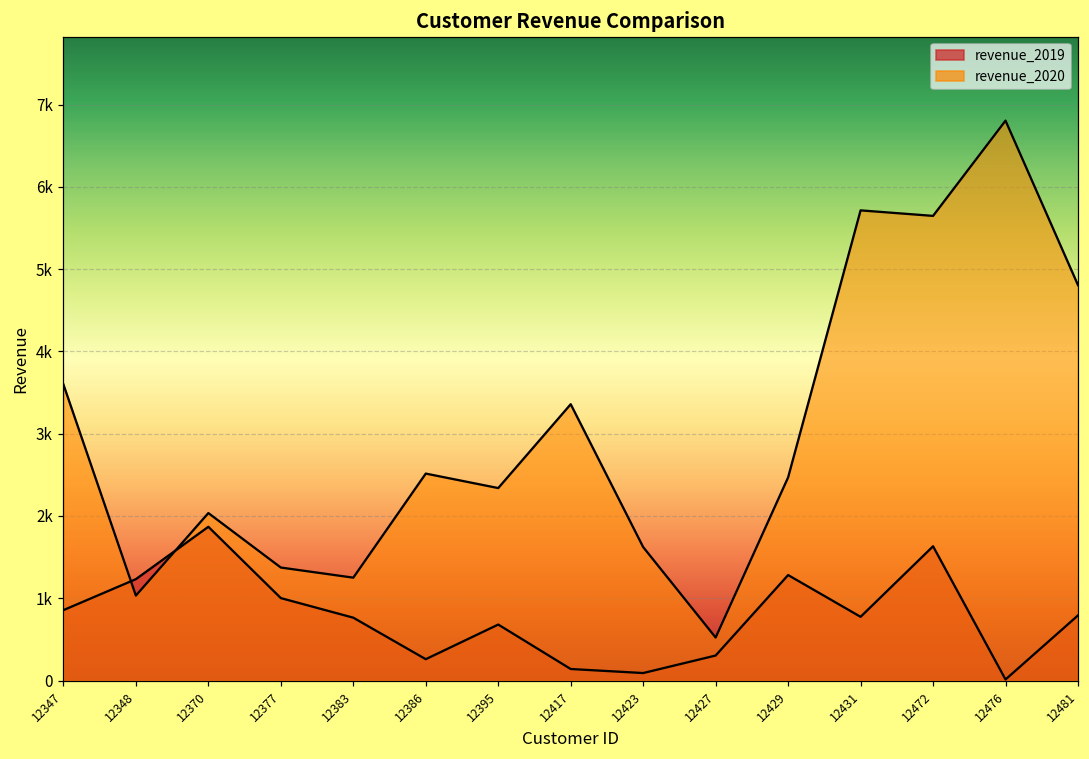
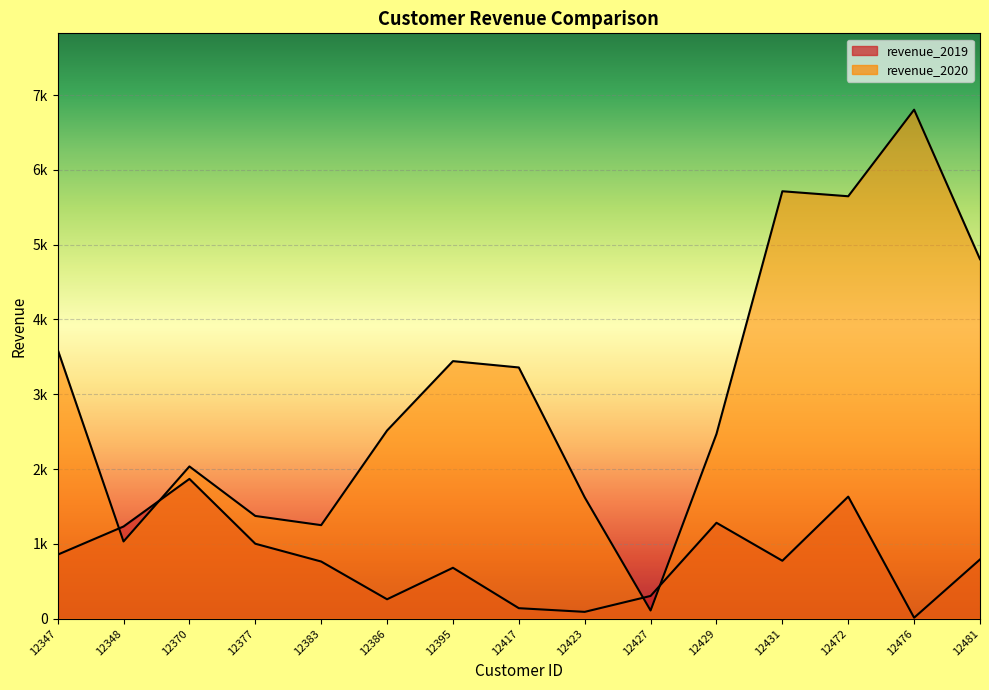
revenue_2020, 12395: 2300 -> 3400
revenue_2020, 12427: 500 -> 100
